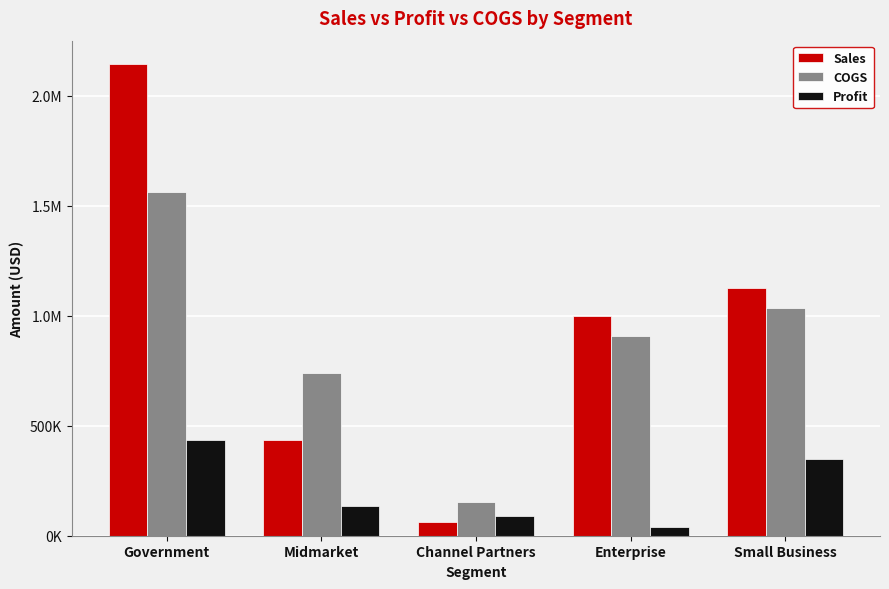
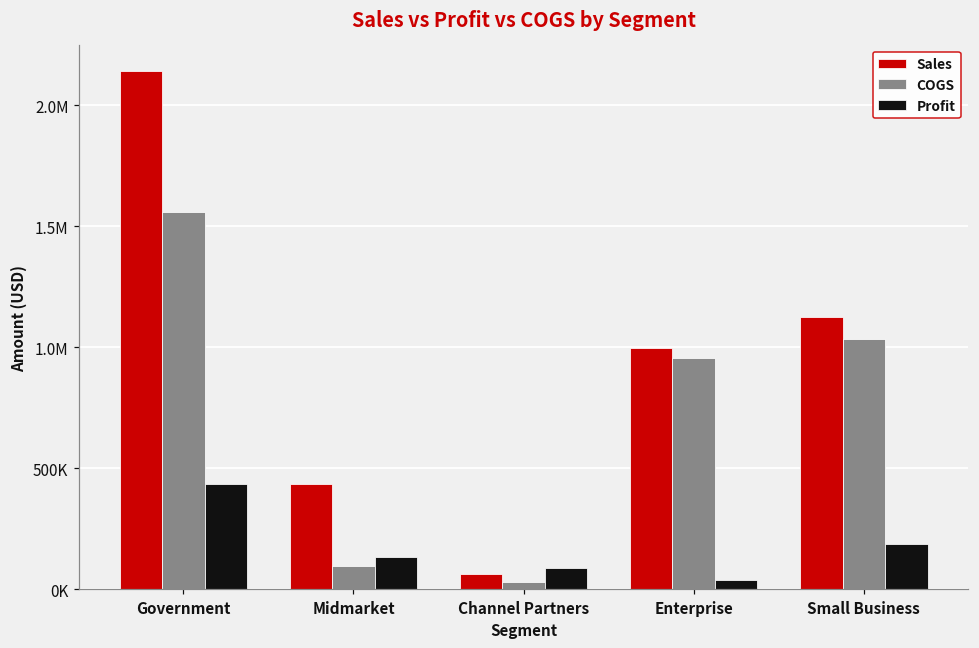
COGS, Midmarket: 740000 -> 100000
COGS, Channel Partners: 150000 -> 30000
COGS, Enterprise: 910000 -> 960000
Profit, Small Business: 350000 -> 190000
